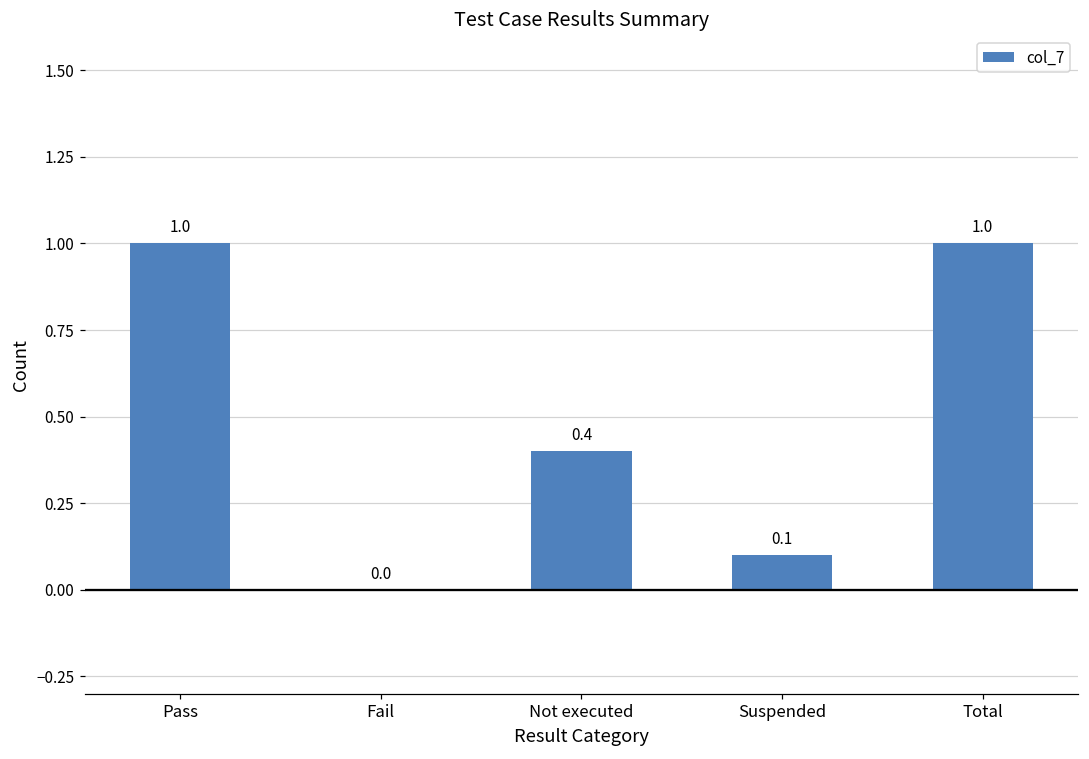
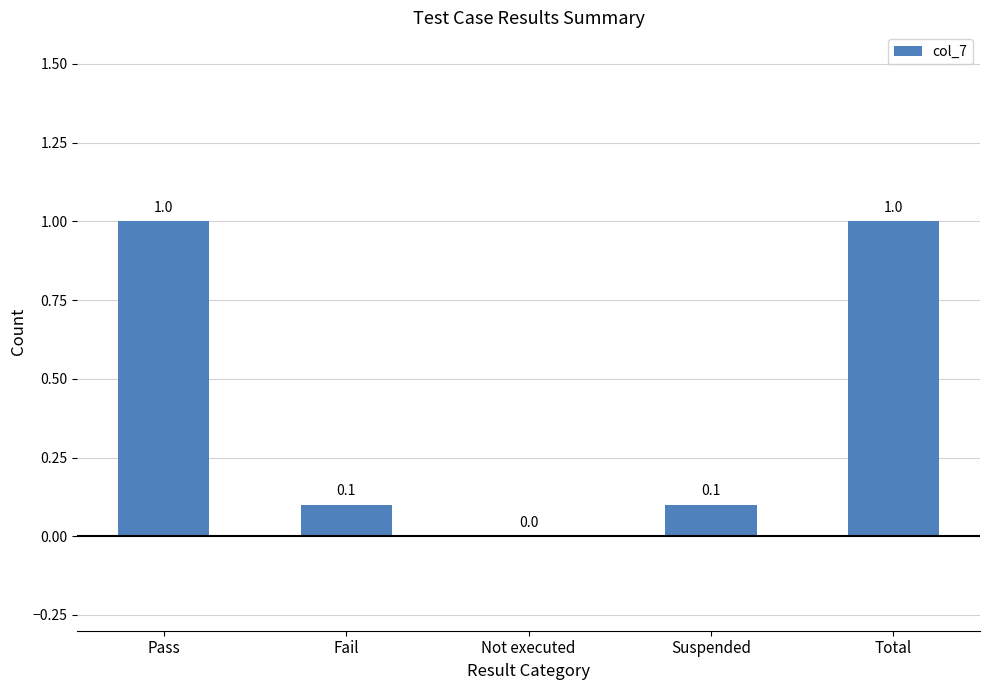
Fail: 0.0 -> 0.1
Not executed: 0.4 -> 0.0
